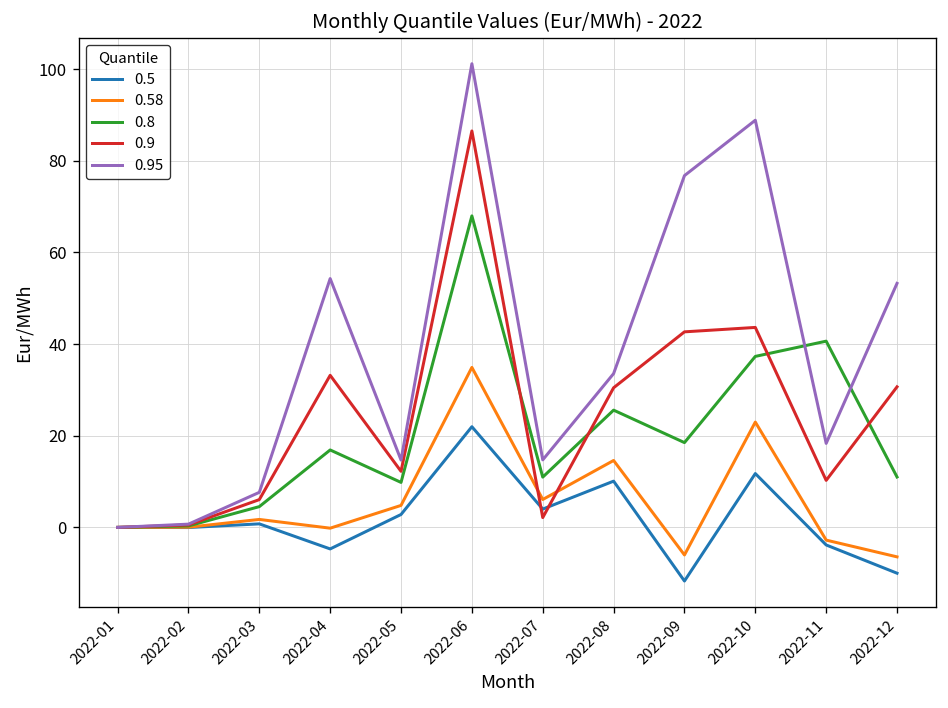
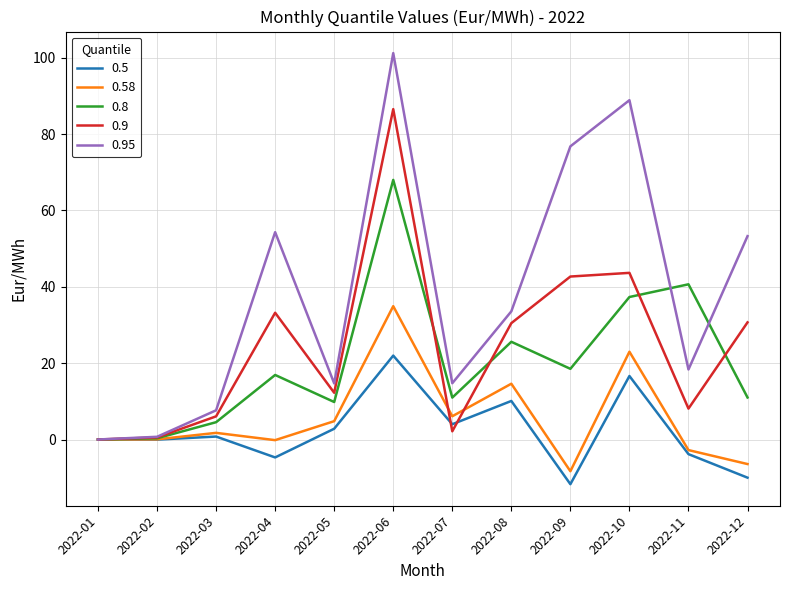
0.58, 2022-09: -6 -> -8
0.5, 2022-10: 12 -> 17
0.9, 2022-11: 10 -> 8
